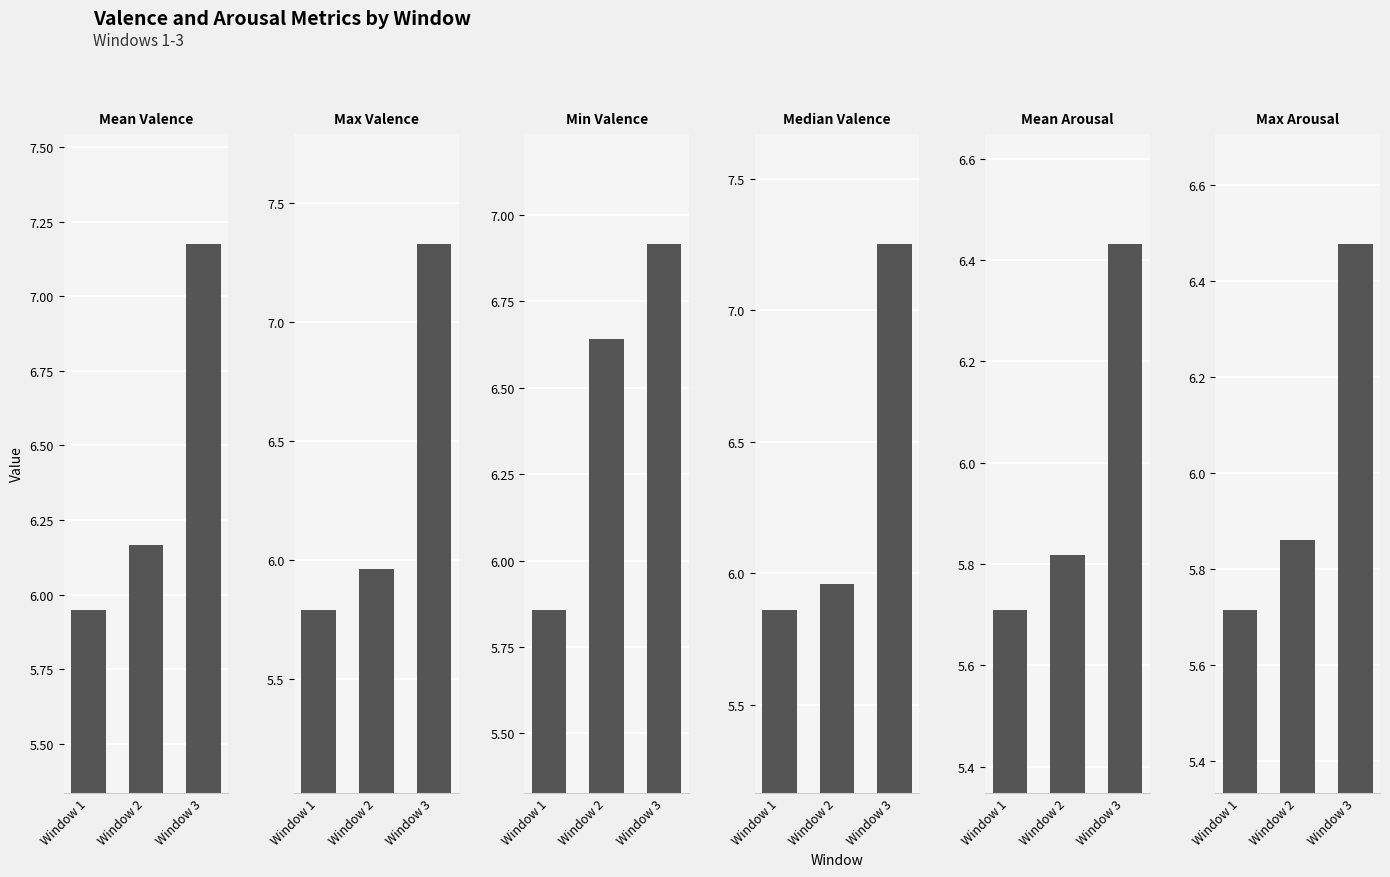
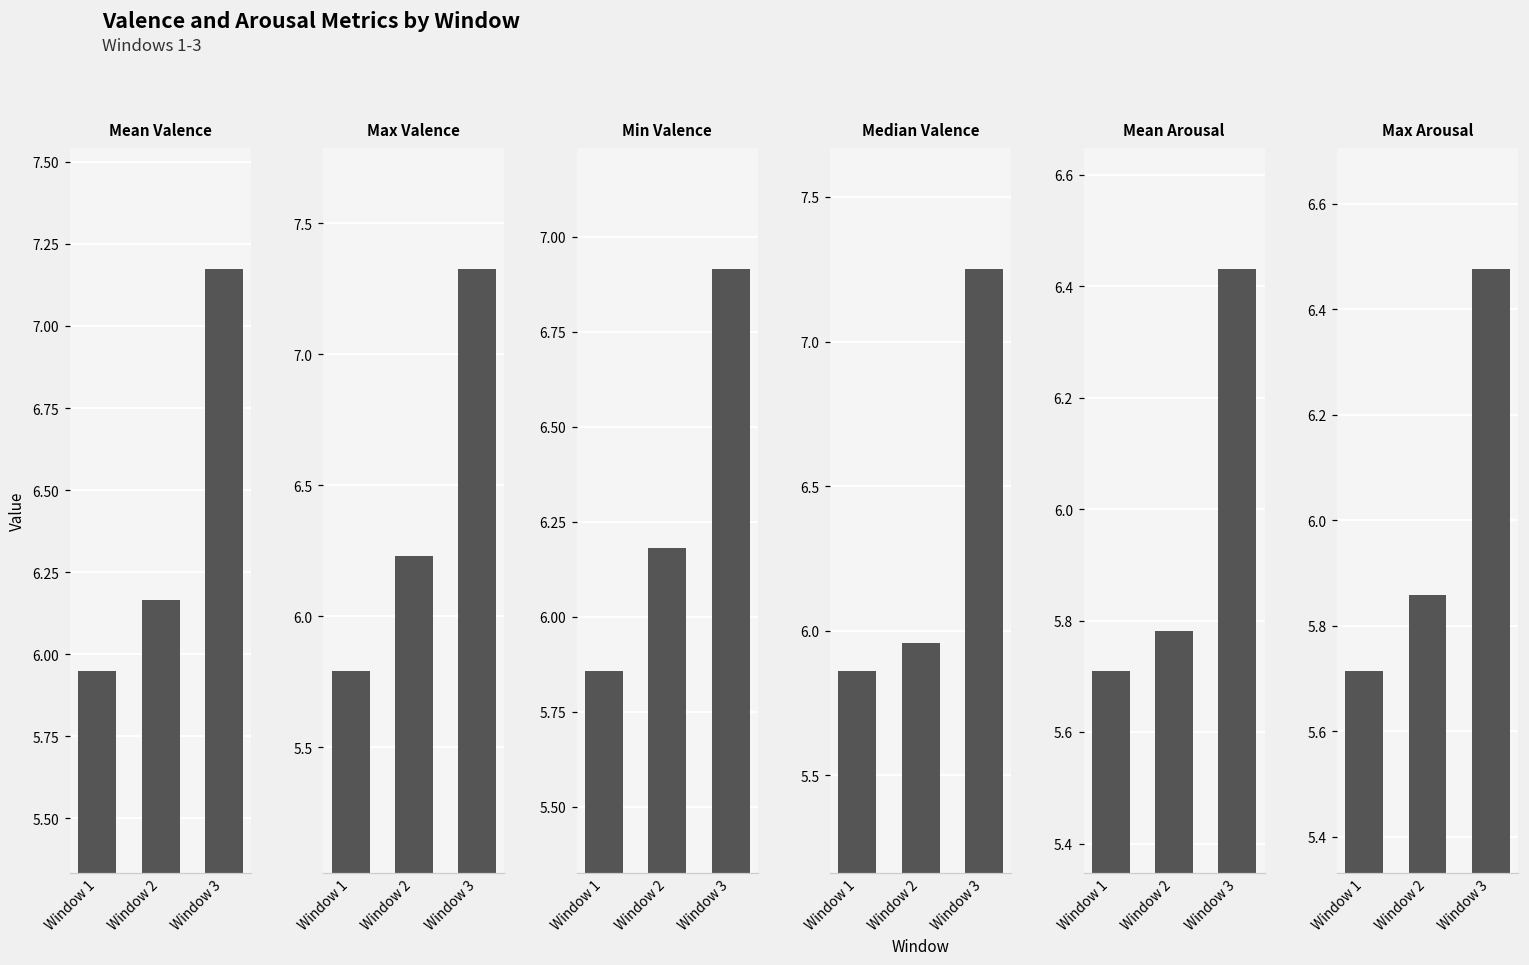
Max Valence, Window 2: 5.96 -> 6.23
Min Valence, Window 2: 6.64 -> 6.18
Mean Arousal, Window 2: 5.82 -> 5.78
